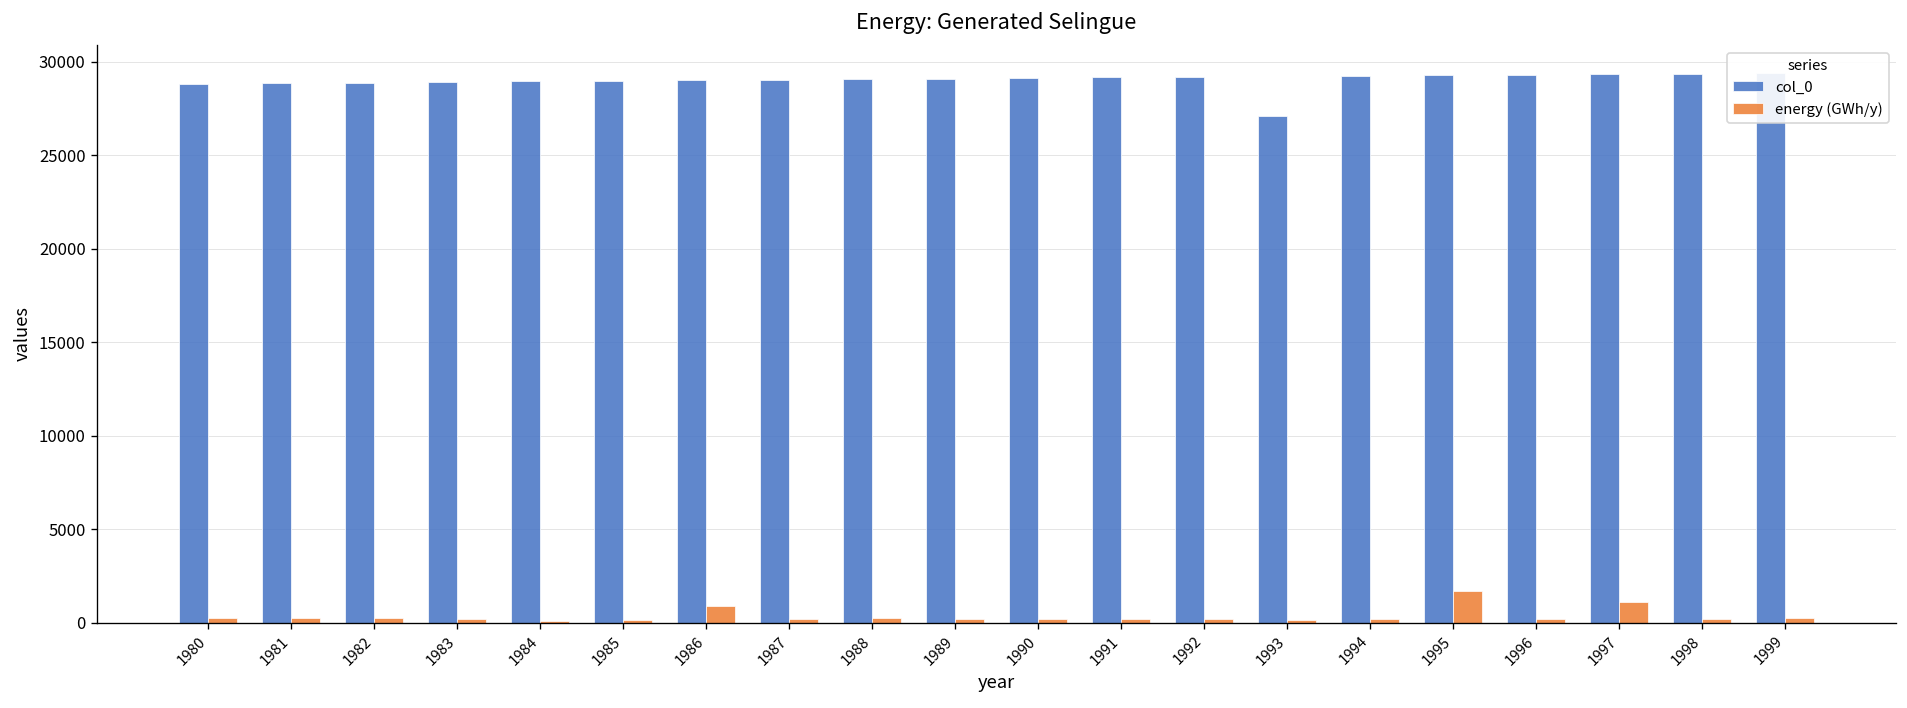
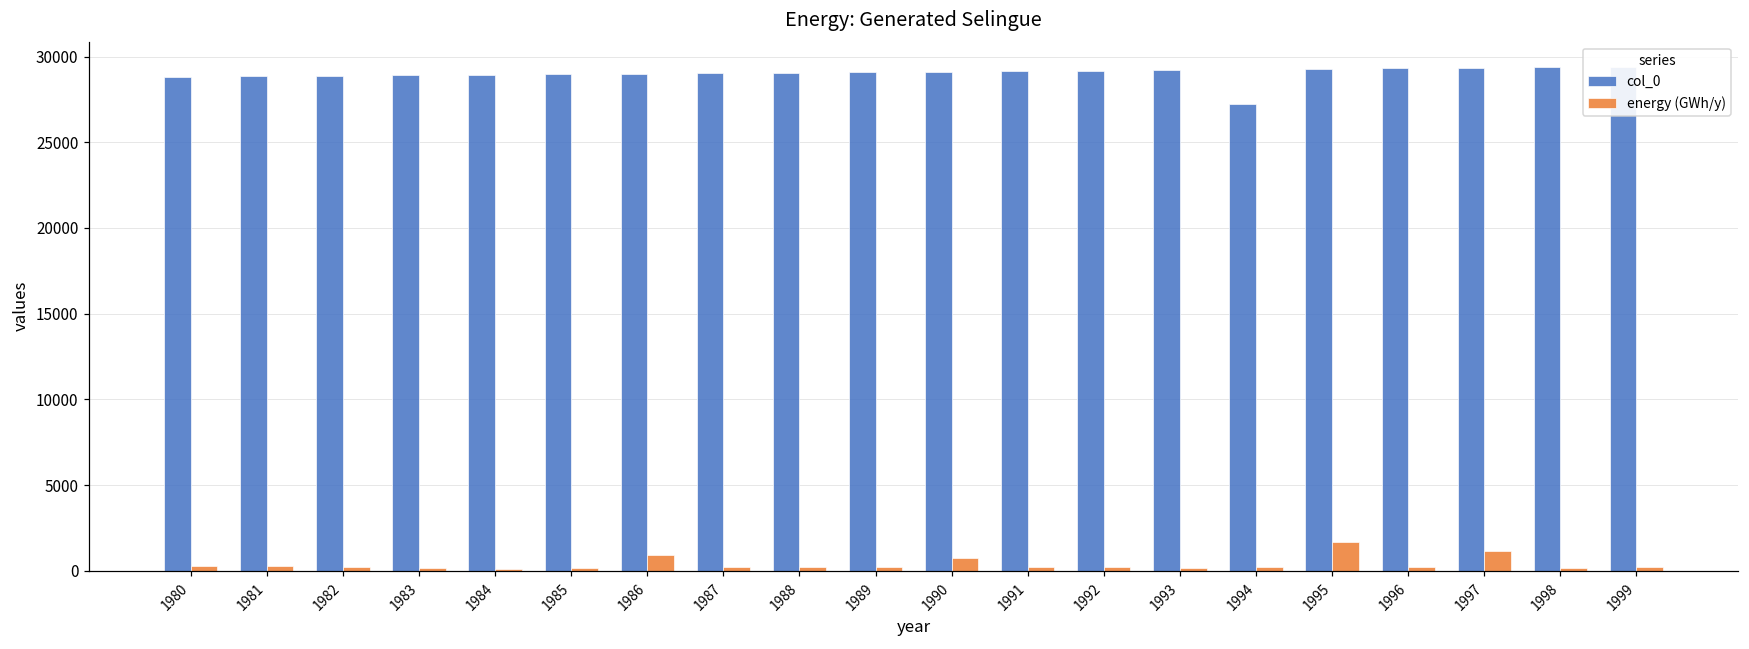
energy (GWh/y), 1990: 200 -> 800
col_0, 1993: 27100 -> 29200
col_0, 1994: 29300 -> 27200
